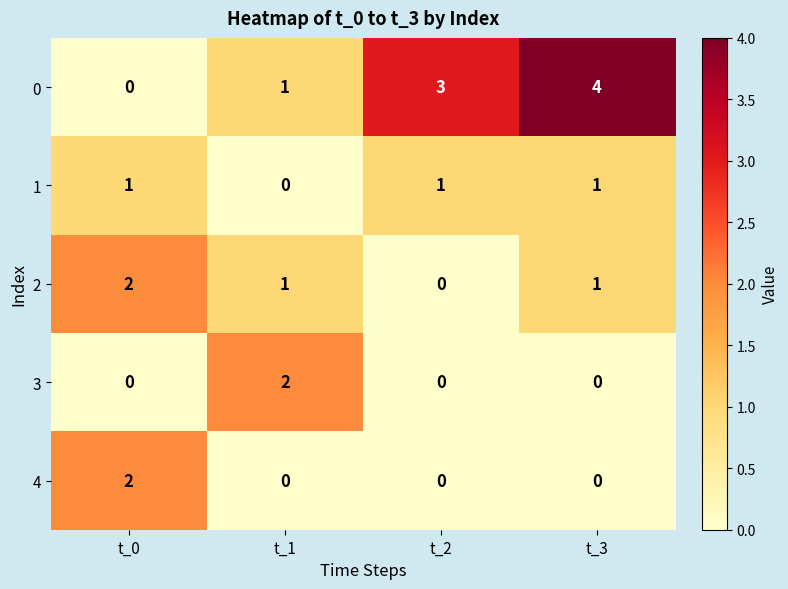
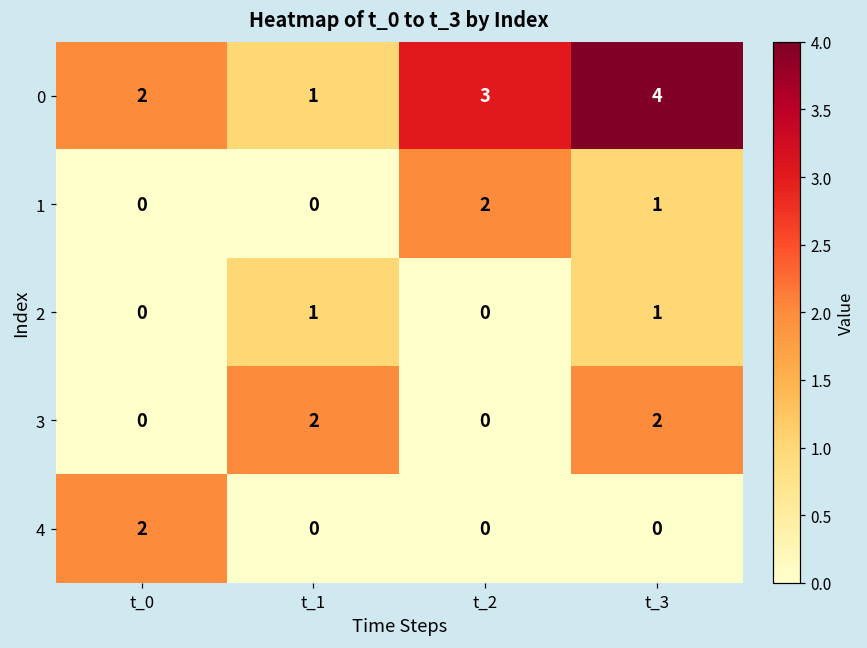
0, t_0: 0 -> 2
1, t_0: 1 -> 0
1, t_2: 1 -> 2
2, t_0: 2 -> 0
3, t_3: 0 -> 2
